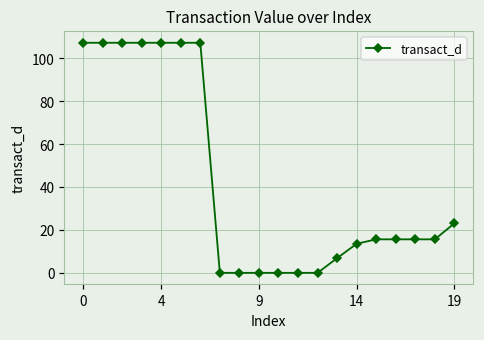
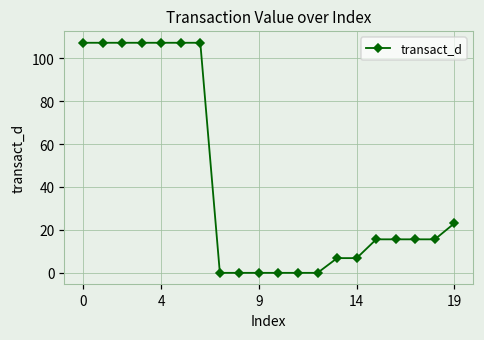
14: 14 -> 7
